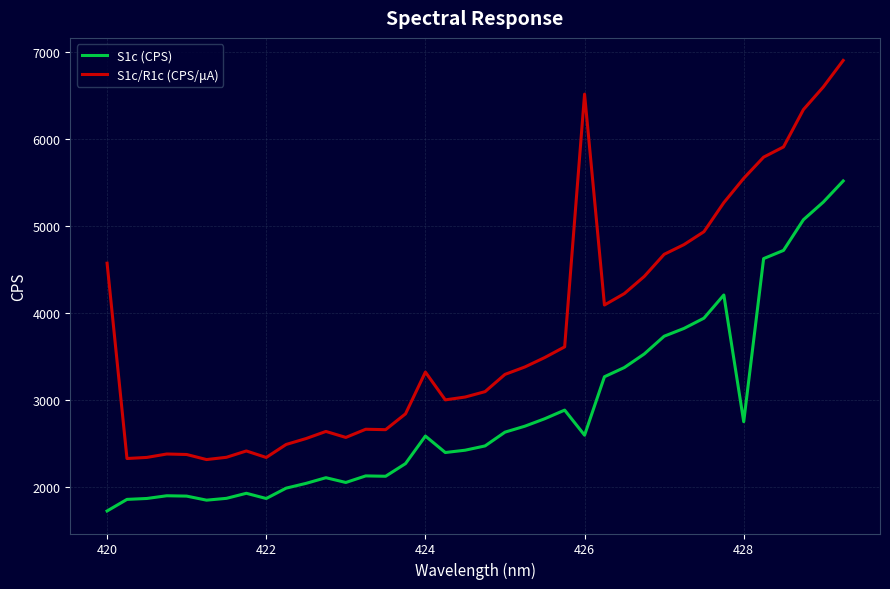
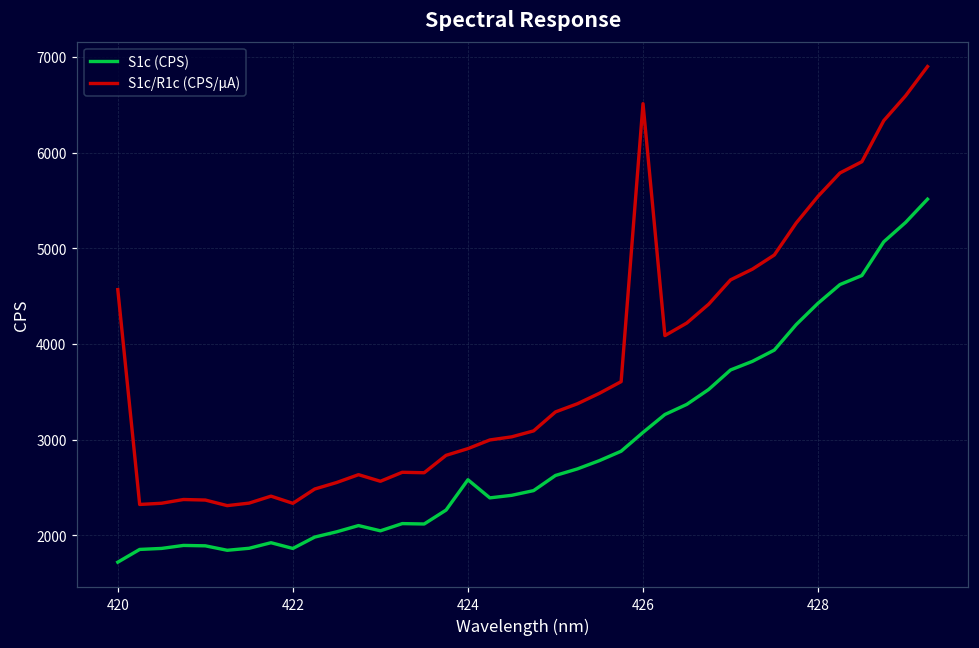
S1c/R1c (CPS/μA), 424: 3300 -> 2900
S1c (CPS), 426: 2600 -> 3100
S1c (CPS), 428: 2700 -> 4400
